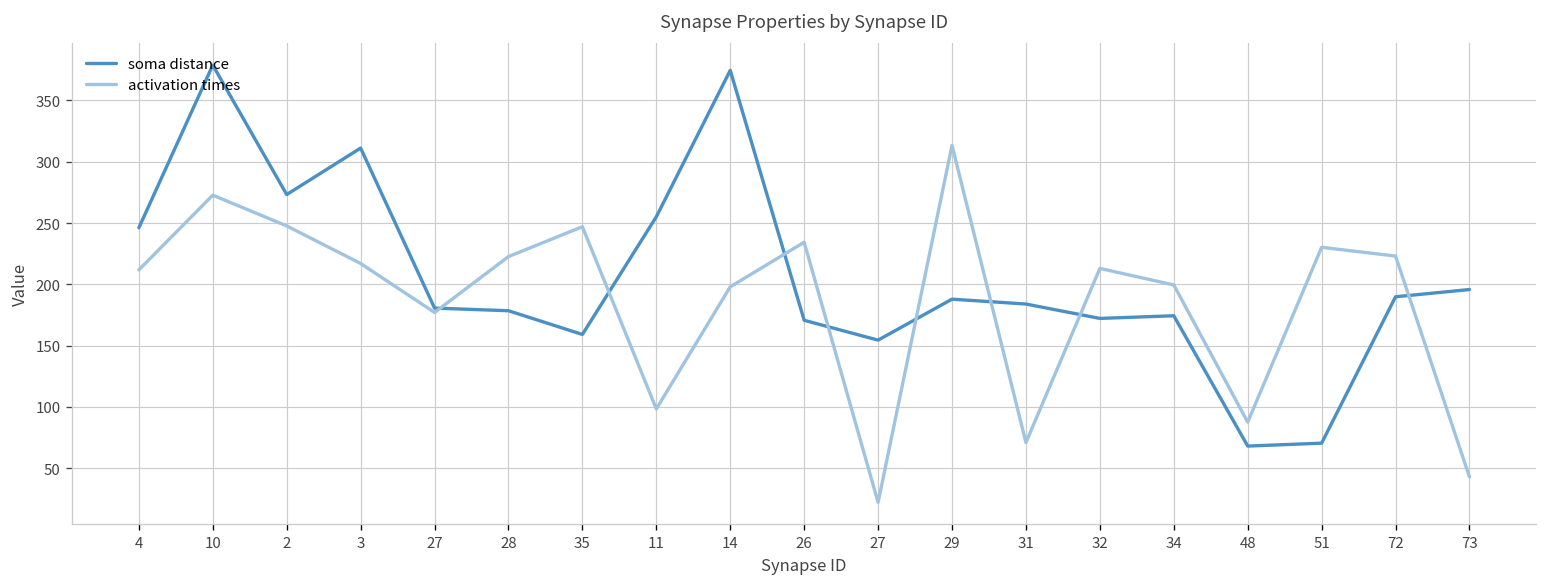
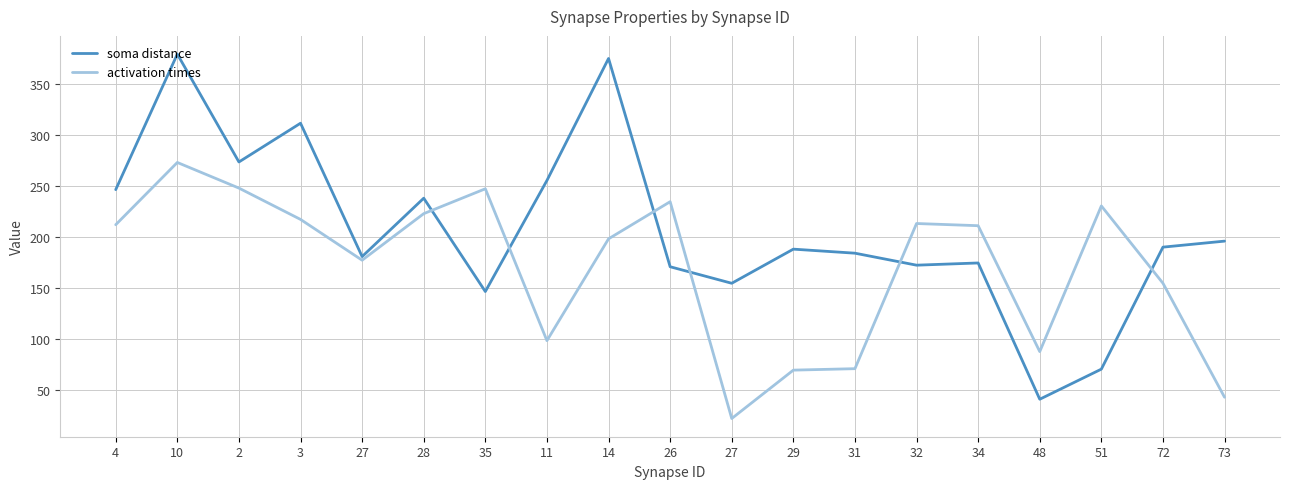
soma distance, 28: 178 -> 238
soma distance, 35: 159 -> 146
activation times, 29: 313 -> 69
activation times, 34: 200 -> 211
soma distance, 48: 68 -> 41
activation times, 72: 223 -> 155
